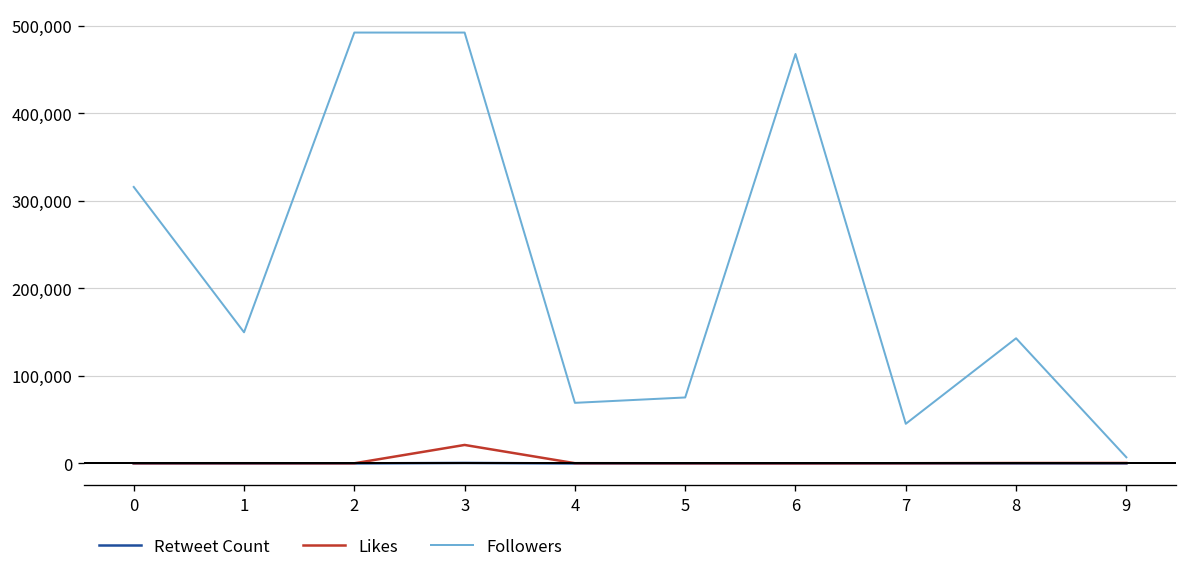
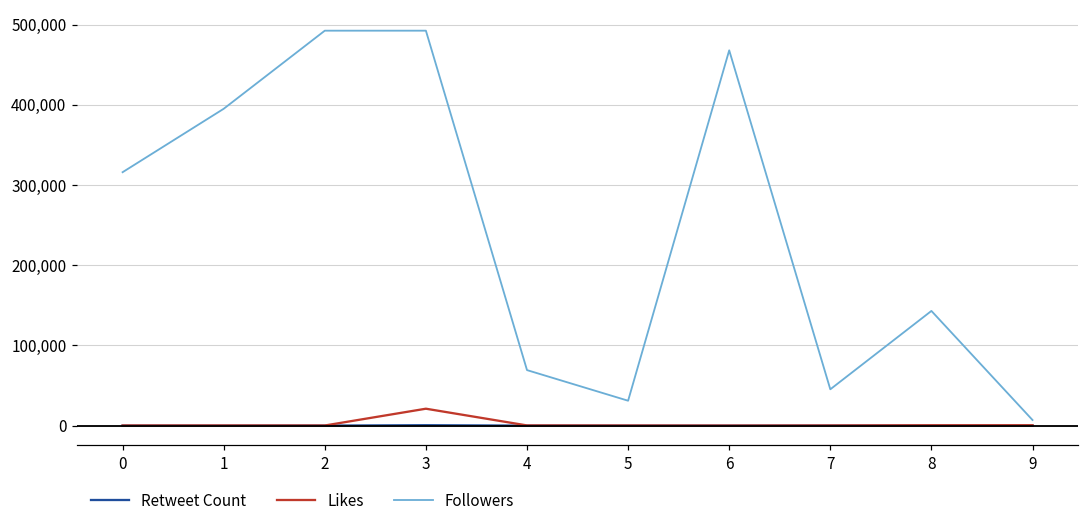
Followers, 1: 150,000 -> 390,000
Followers, 5: 80,000 -> 30,000
